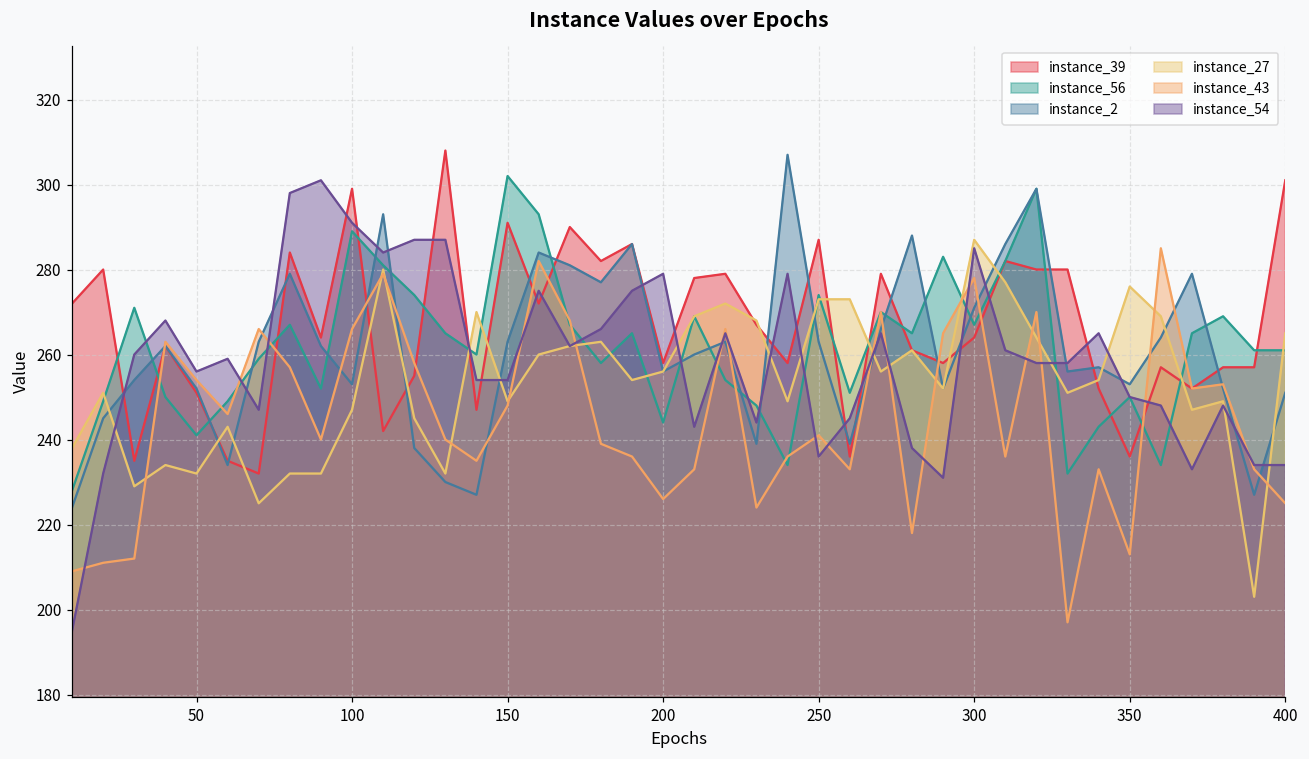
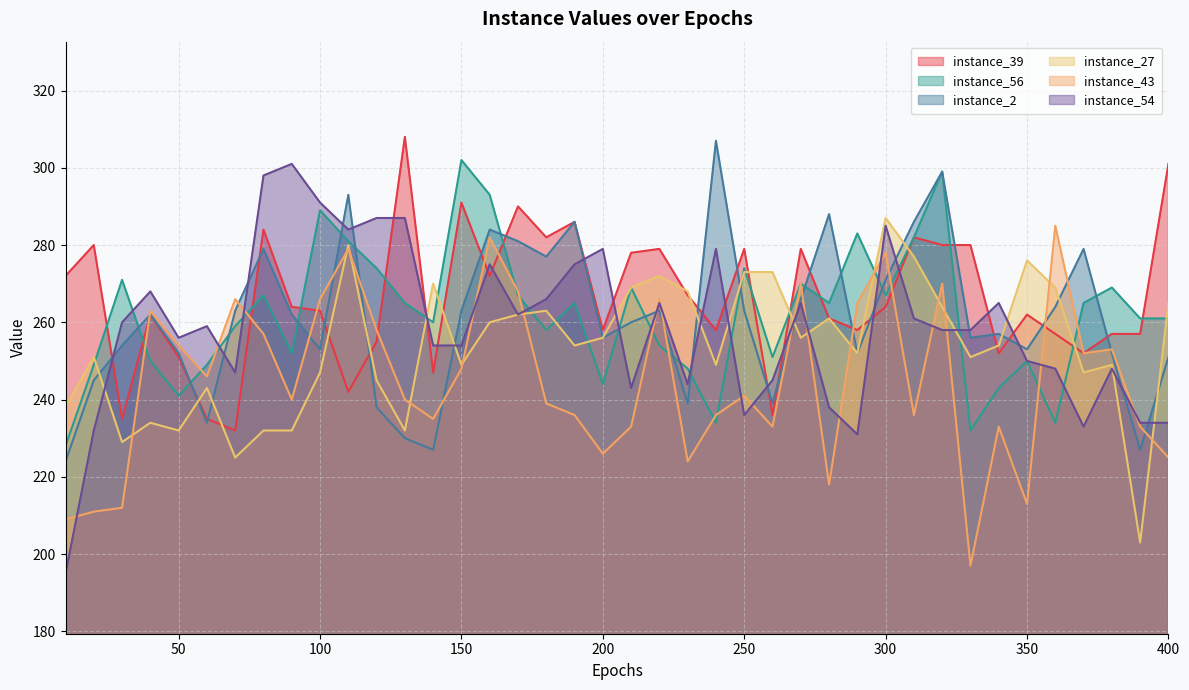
instance_39, 100: 299 -> 263
instance_39, 250: 287 -> 279
instance_39, 350: 236 -> 262
